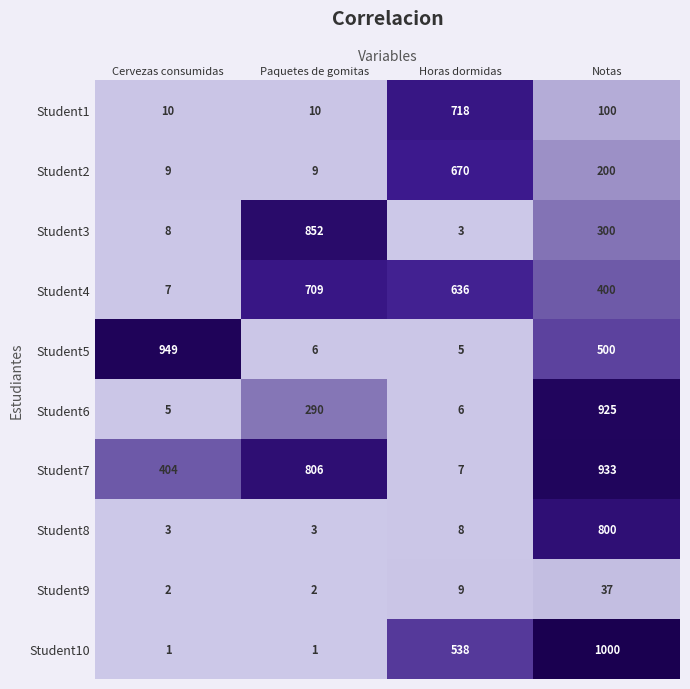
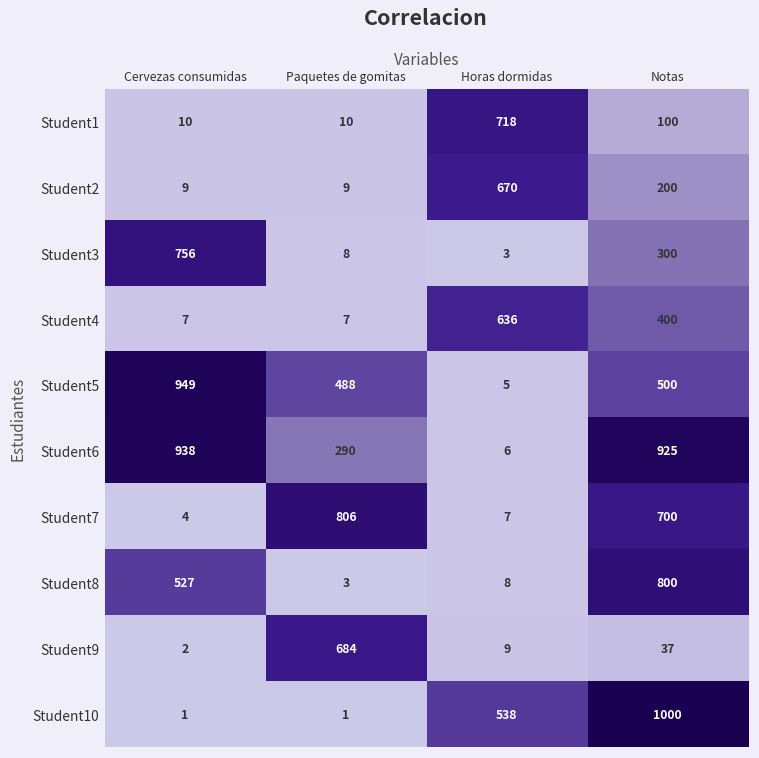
Student3, Cervezas consumidas: 8 -> 756
Student3, Paquetes de gomitas: 852 -> 8
Student4, Paquetes de gomitas: 709 -> 7
Student5, Paquetes de gomitas: 6 -> 488
Student6, Cervezas consumidas: 5 -> 938
Student7, Cervezas consumidas: 404 -> 4
Student7, Notas: 933 -> 700
Student8, Cervezas consumidas: 3 -> 527
Student9, Paquetes de gomitas: 2 -> 684
